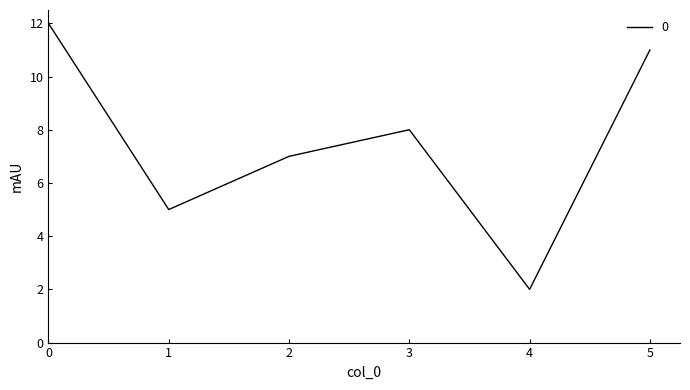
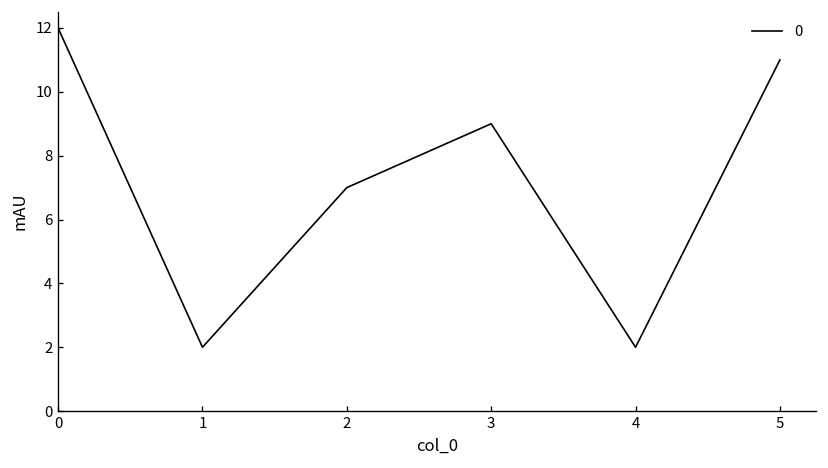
1: 5 -> 2
3: 8 -> 9
